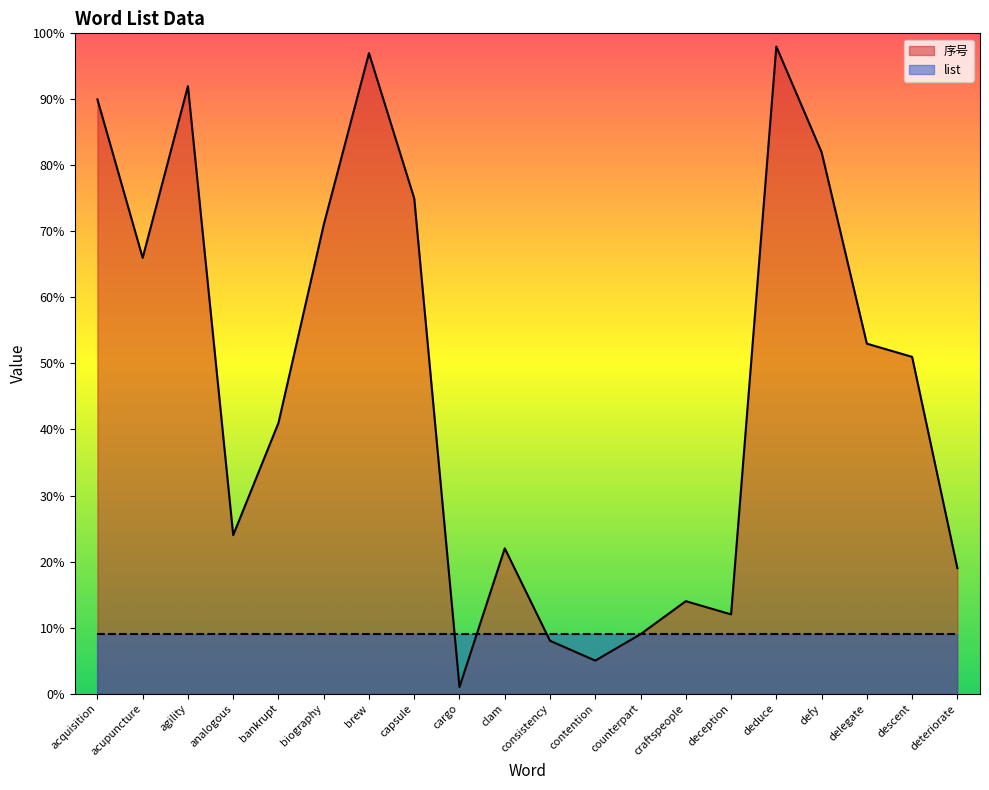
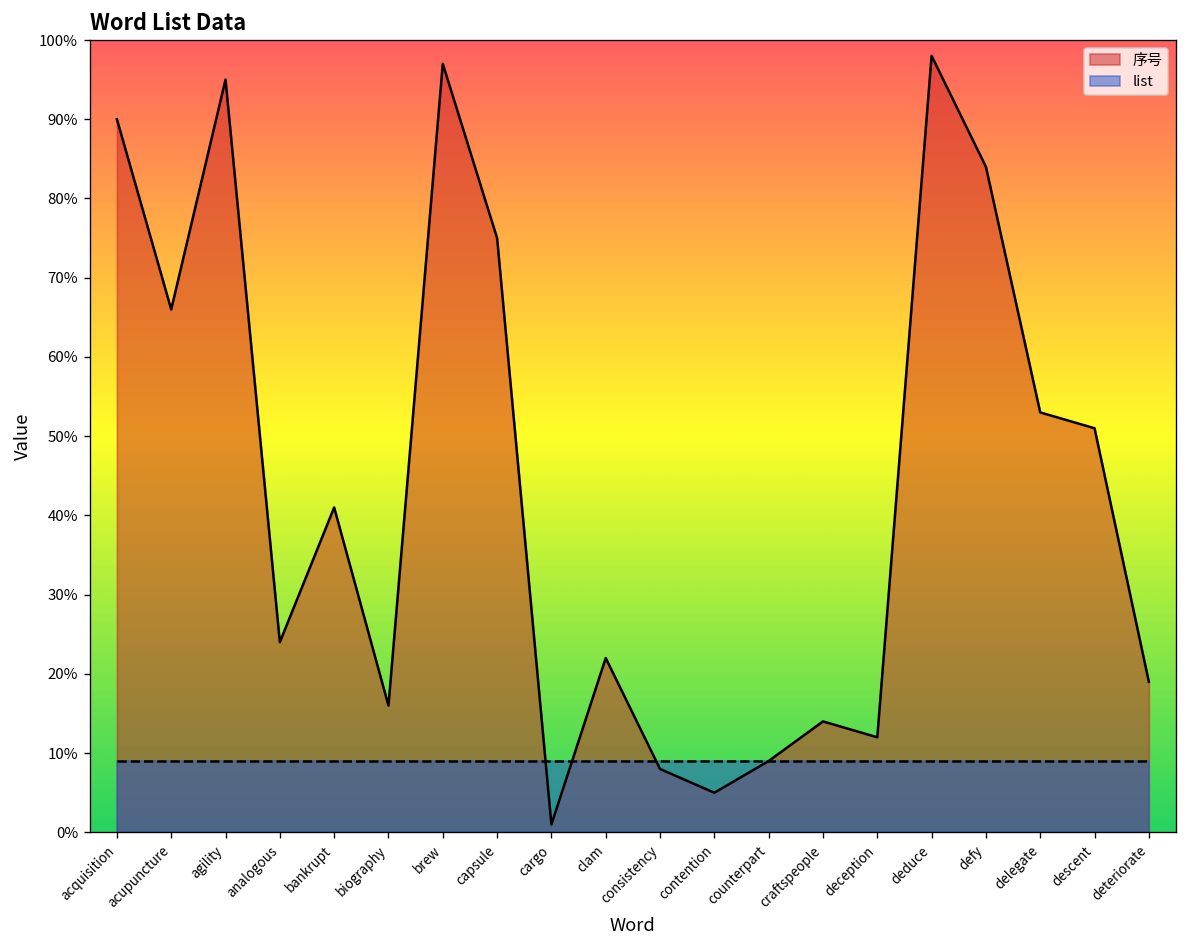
序号, agility: 92% -> 95%
序号, biography: 71% -> 16%
序号, defy: 82% -> 84%
